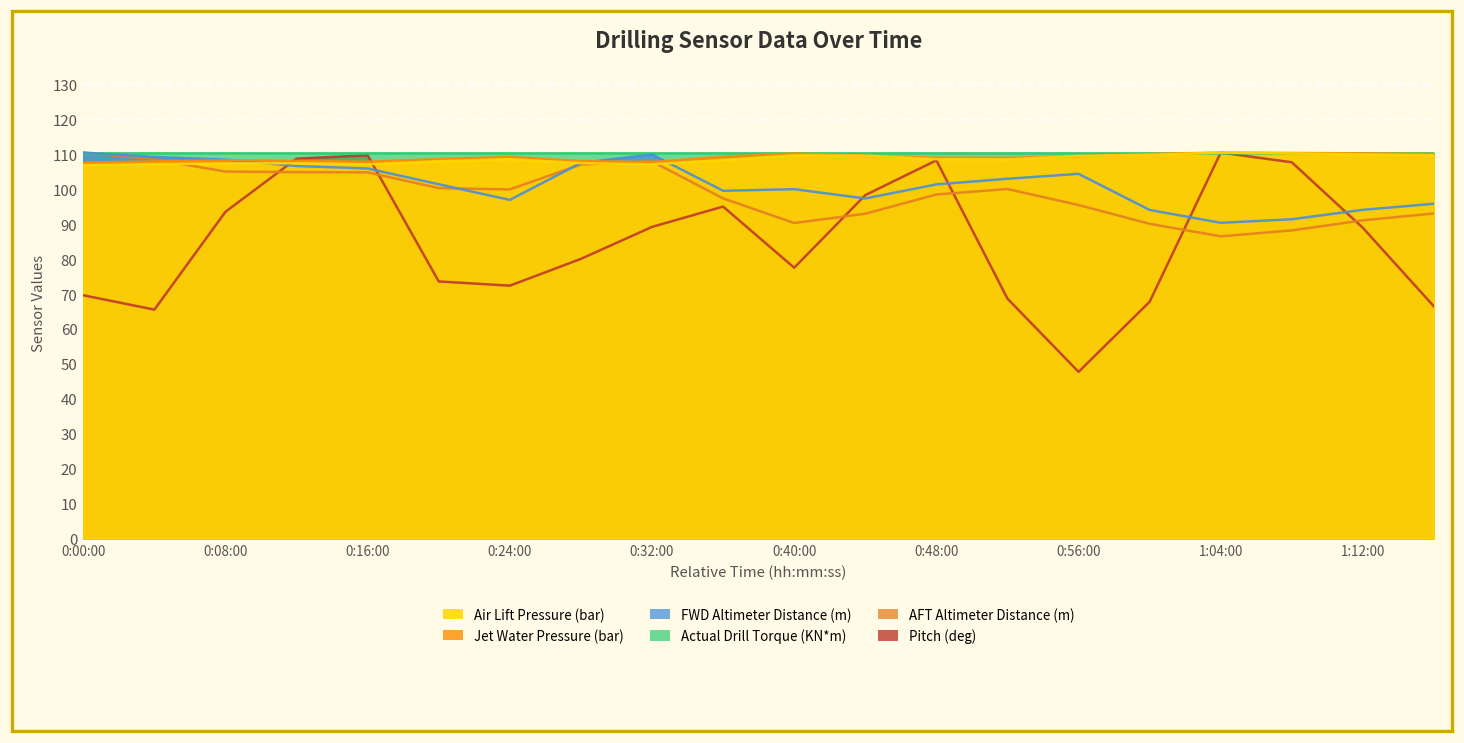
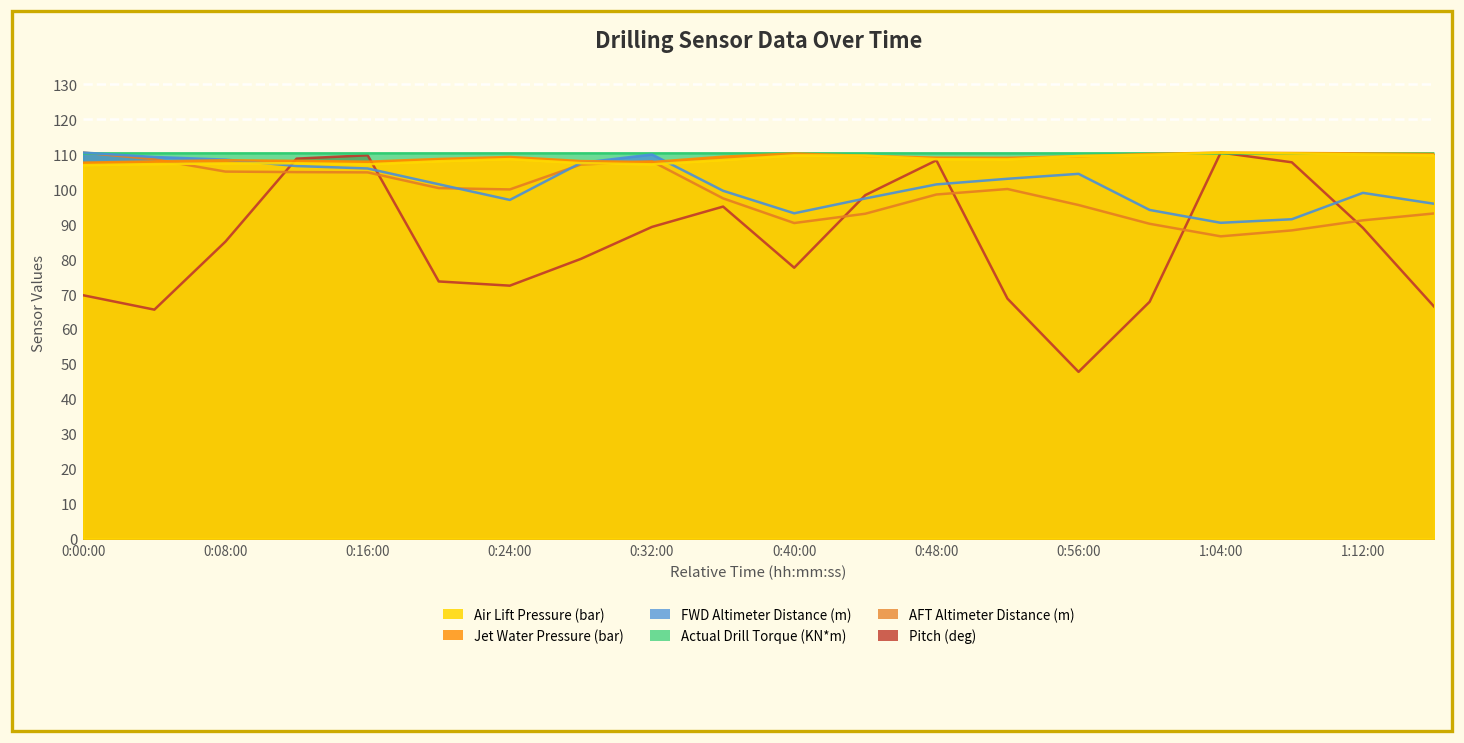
Pitch (deg), 0:08:00: 94 -> 85
FWD Altimeter Distance (m), 0:40:00: 100 -> 93
FWD Altimeter Distance (m), 1:12:00: 94 -> 99
